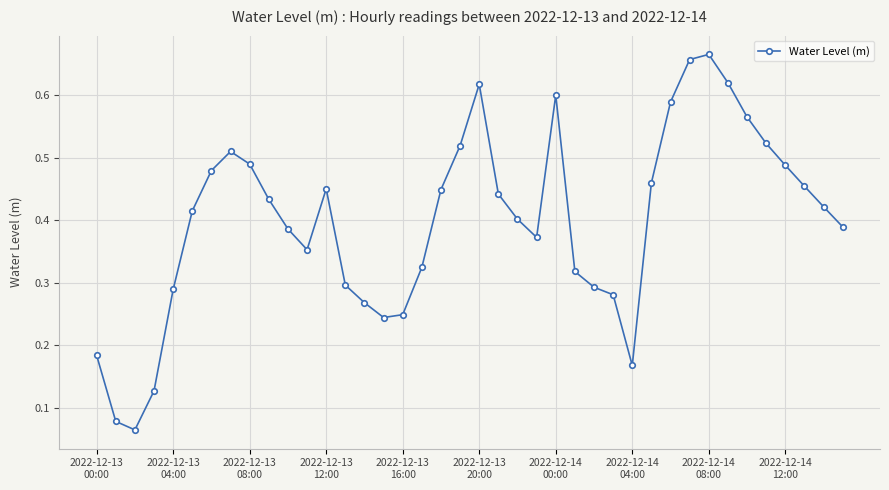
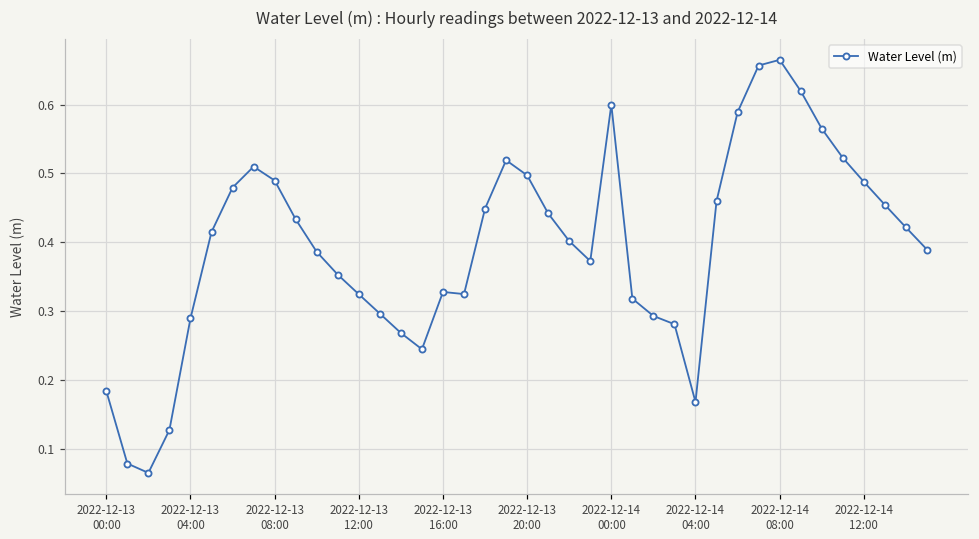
2022-12-13 12:00: 0.45 -> 0.32
2022-12-13 16:00: 0.25 -> 0.33
2022-12-13 20:00: 0.62 -> 0.50
